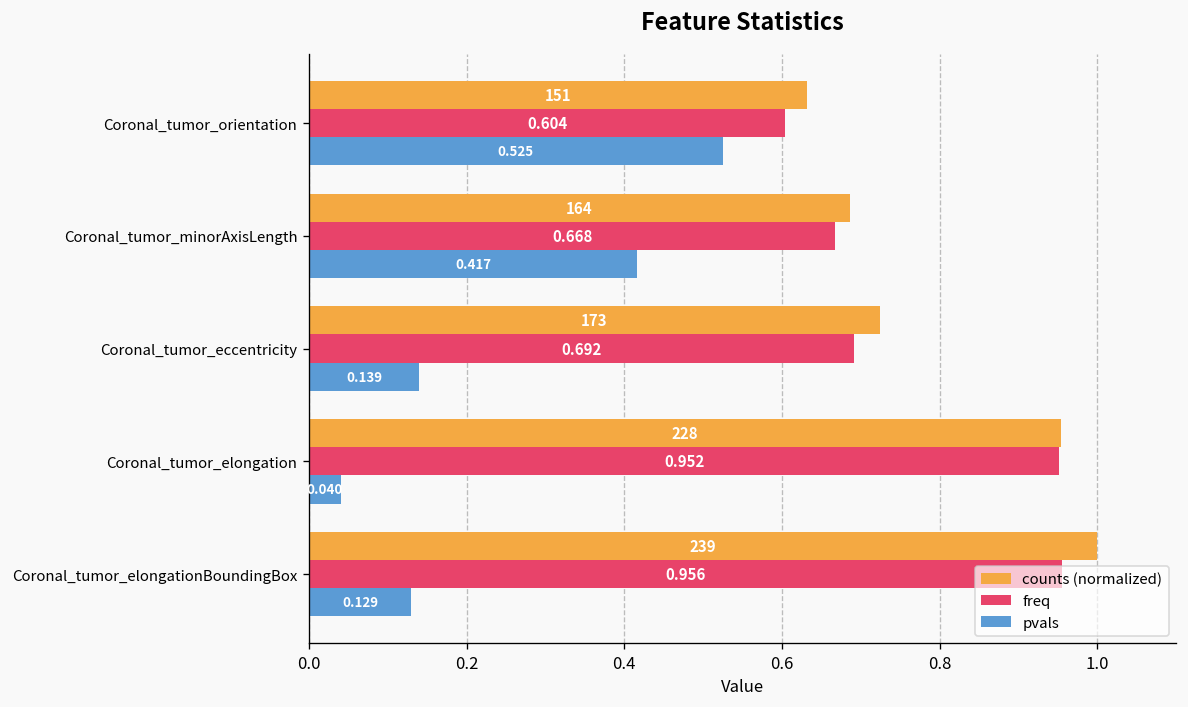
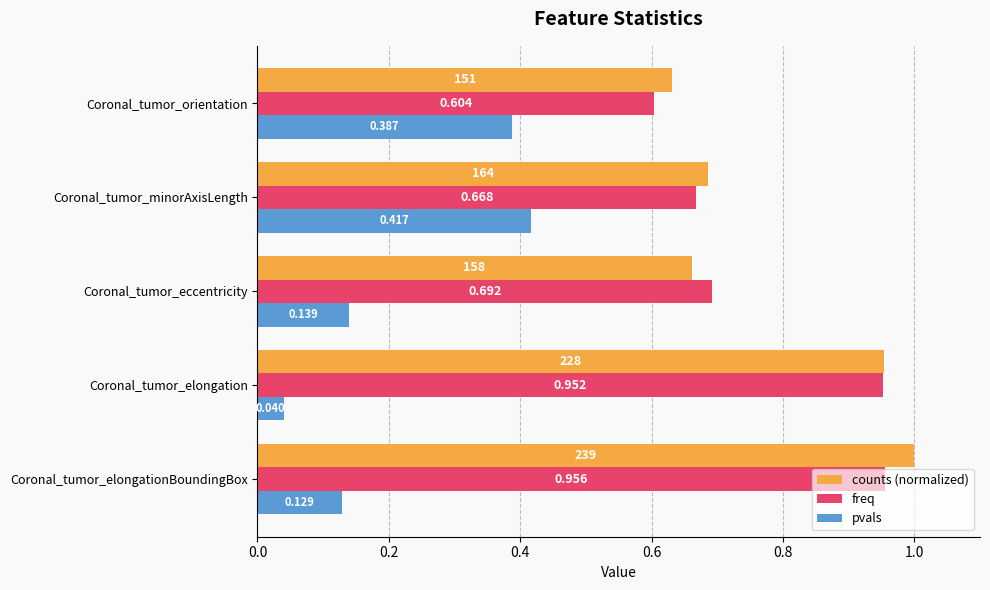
pvals, Coronal_tumor_orientation: 0.525 -> 0.387
counts (normalized), Coronal_tumor_eccentricity: 173 -> 158
